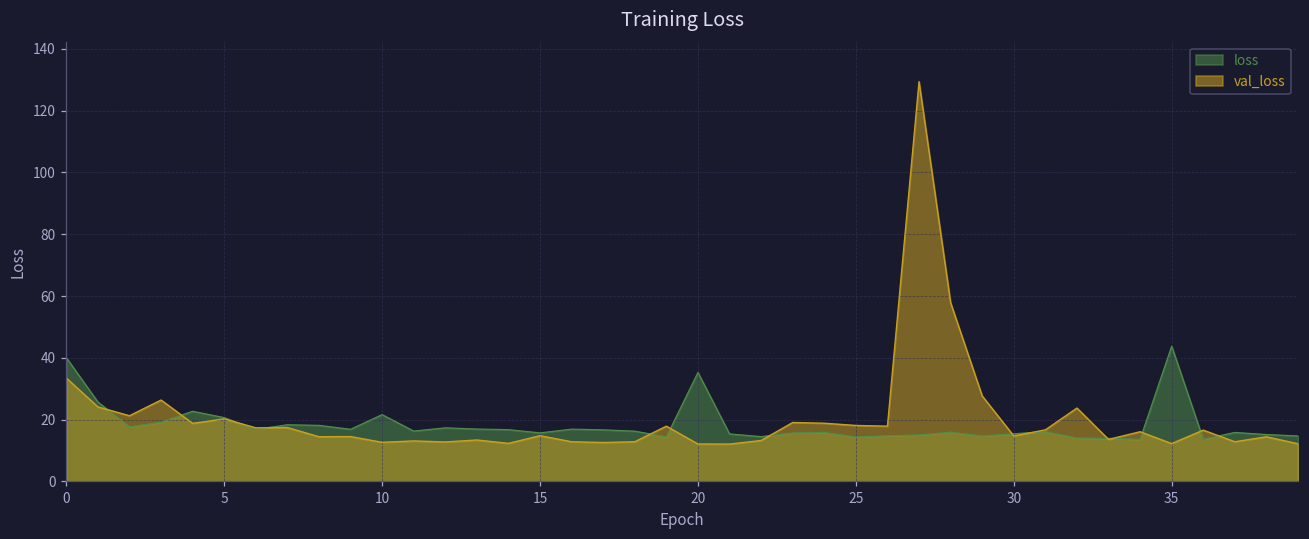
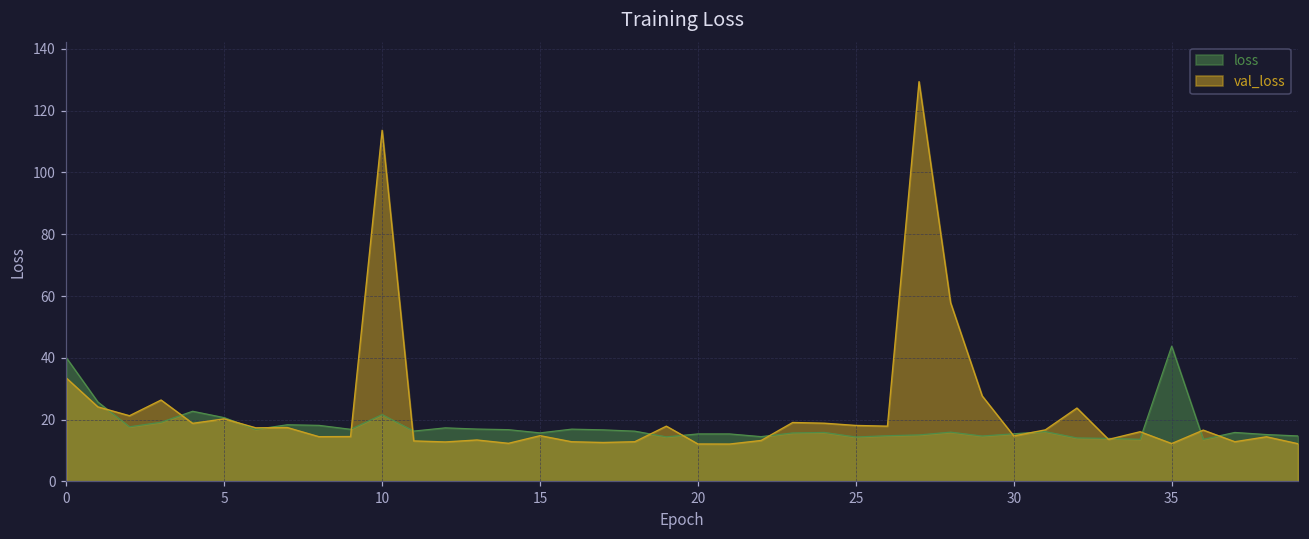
val_loss, 10: 13 -> 114
loss, 20: 35 -> 15
